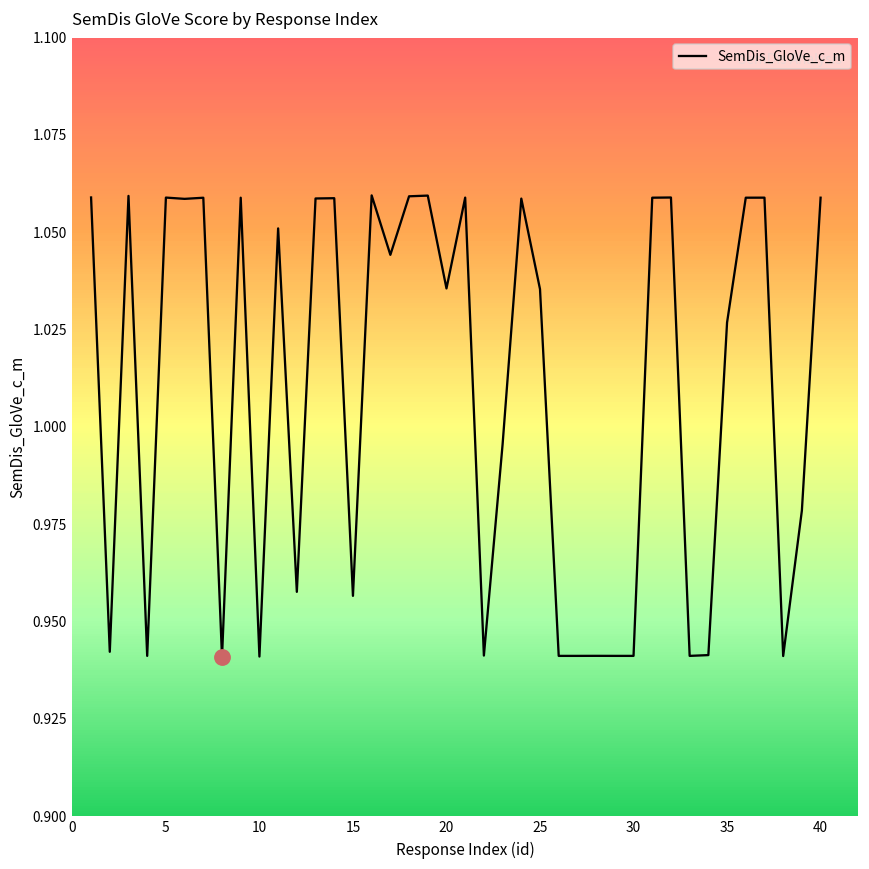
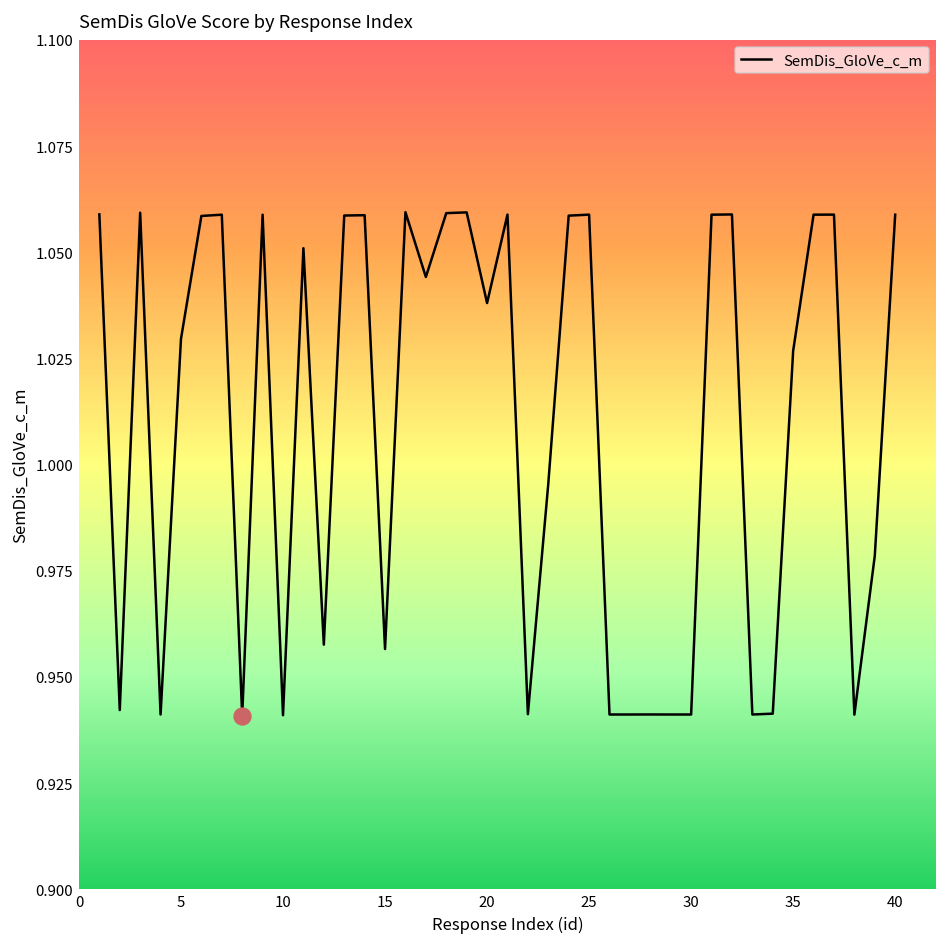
SemDis_GloVe_c_m, 5: 1.059 -> 1.030
SemDis_GloVe_c_m, 20: 1.036 -> 1.038
SemDis_GloVe_c_m, 25: 1.035 -> 1.059
